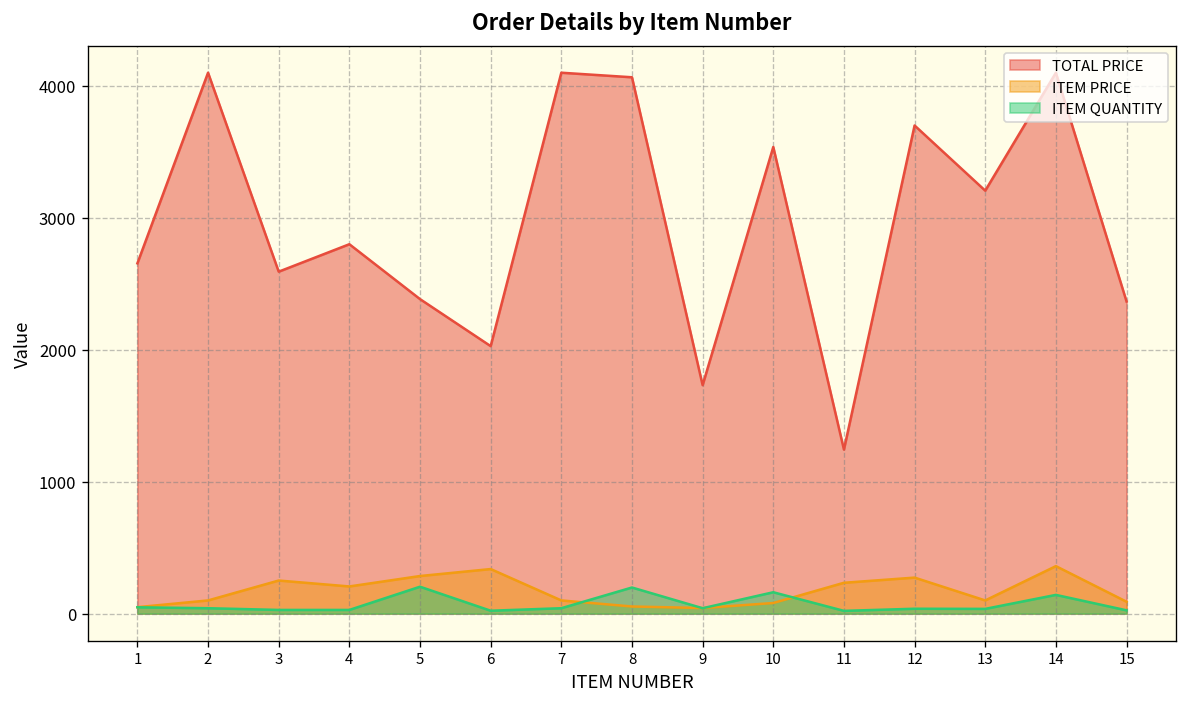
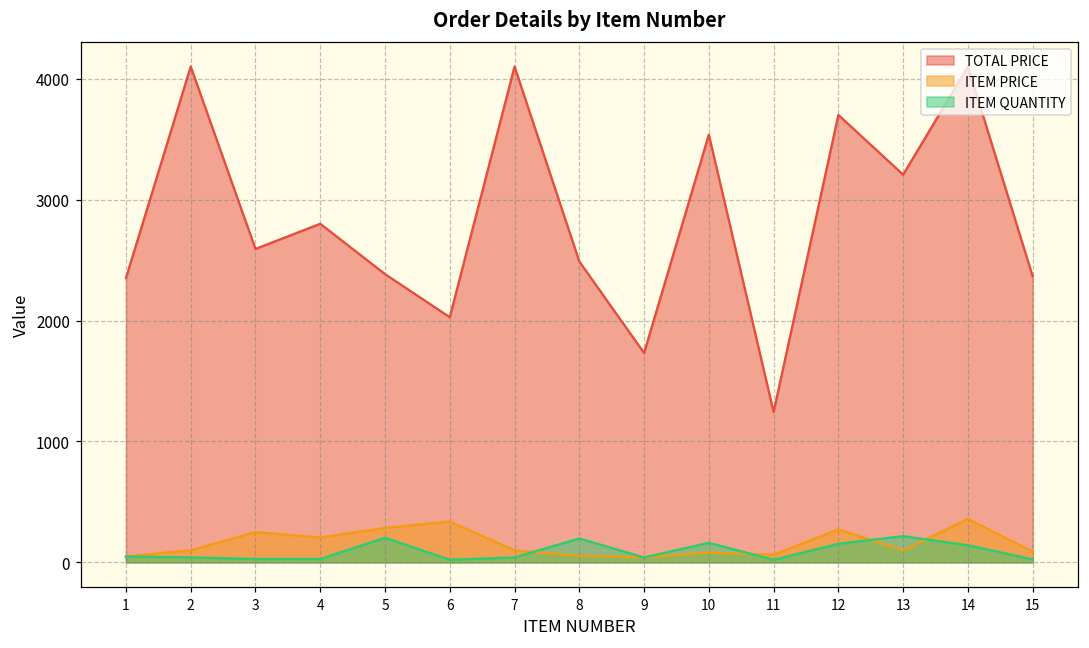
TOTAL PRICE, 1: 2660 -> 2350
TOTAL PRICE, 8: 4070 -> 2490
ITEM PRICE, 11: 230 -> 60
ITEM QUANTITY, 12: 40 -> 150
ITEM QUANTITY, 13: 40 -> 220
